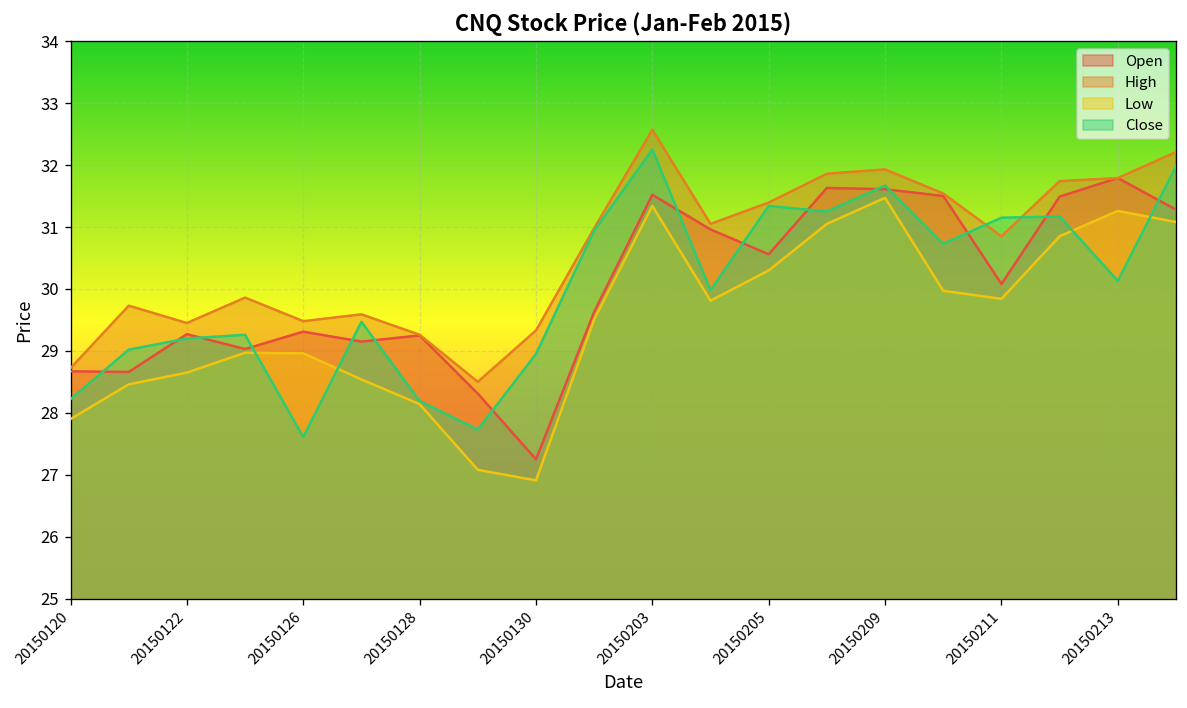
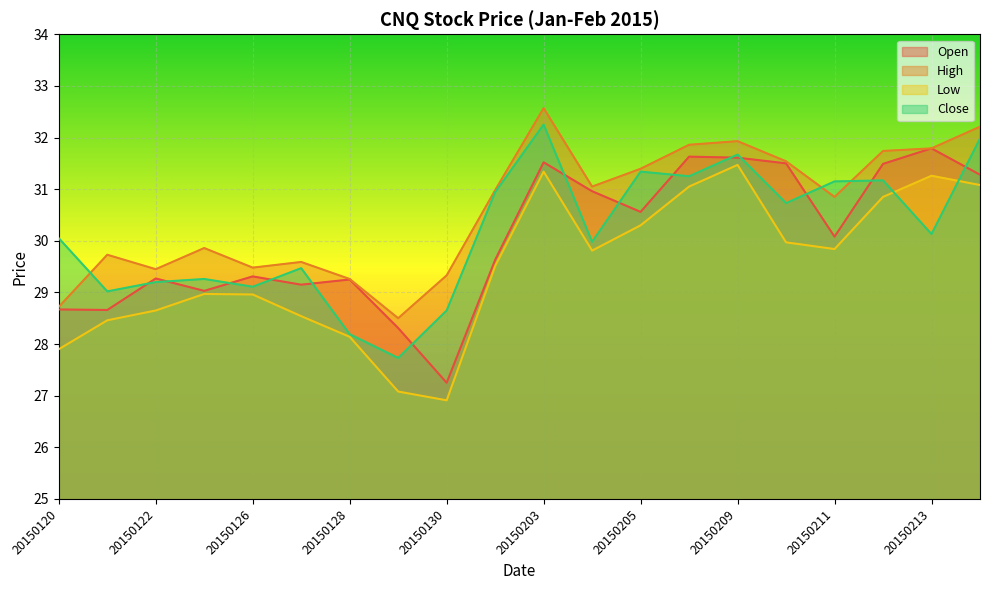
Close, 20150120: 28.2 -> 30.1
Close, 20150126: 27.6 -> 29.1
Close, 20150130: 29.0 -> 28.7
